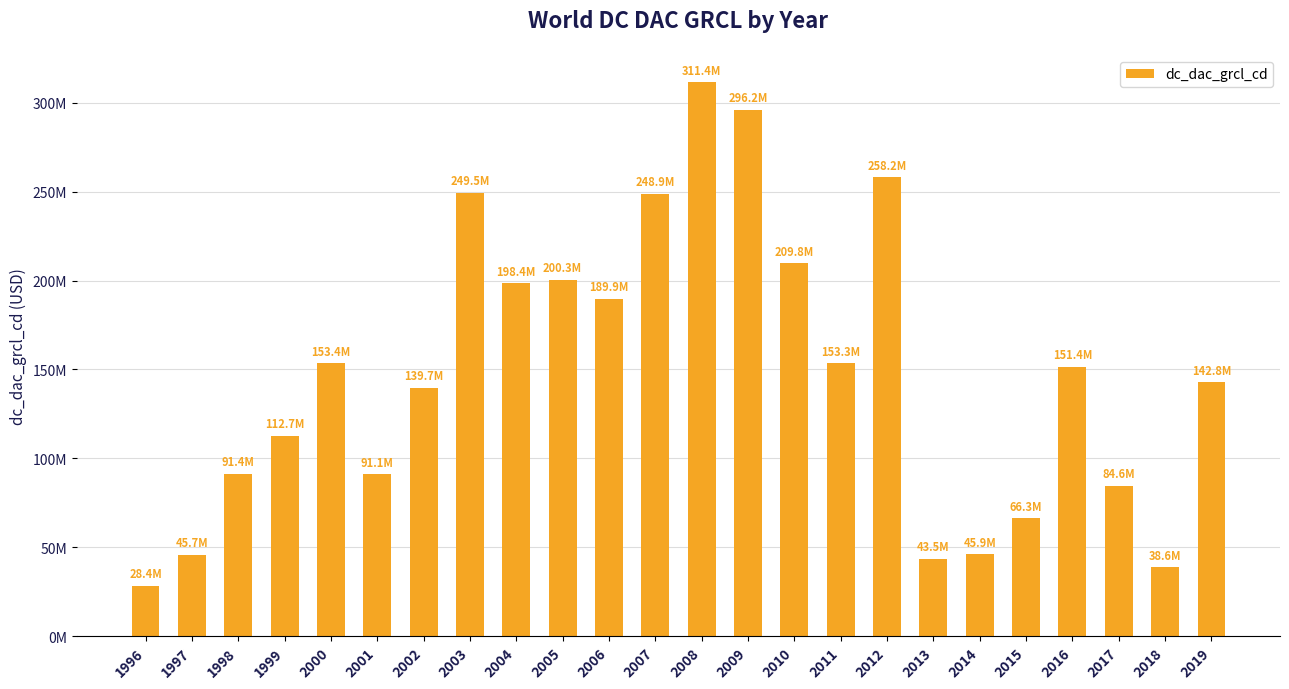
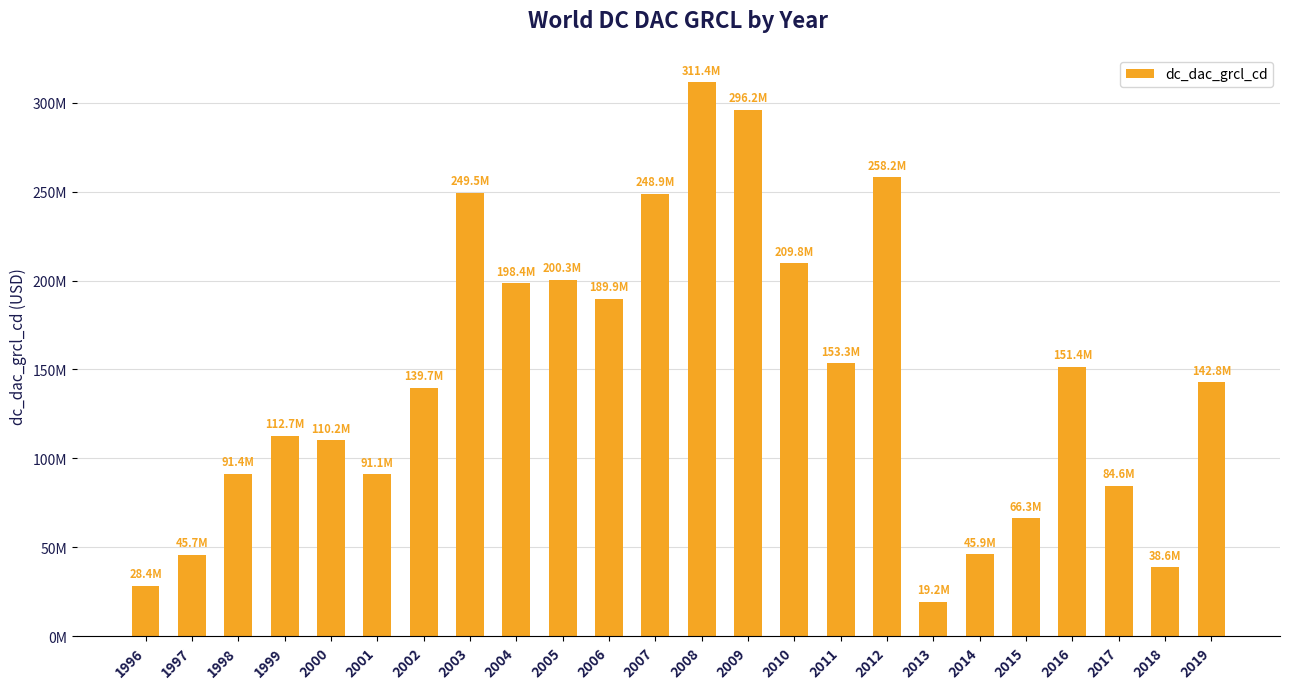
2000: 153.4M -> 110.2M
2013: 43.5M -> 19.2M
